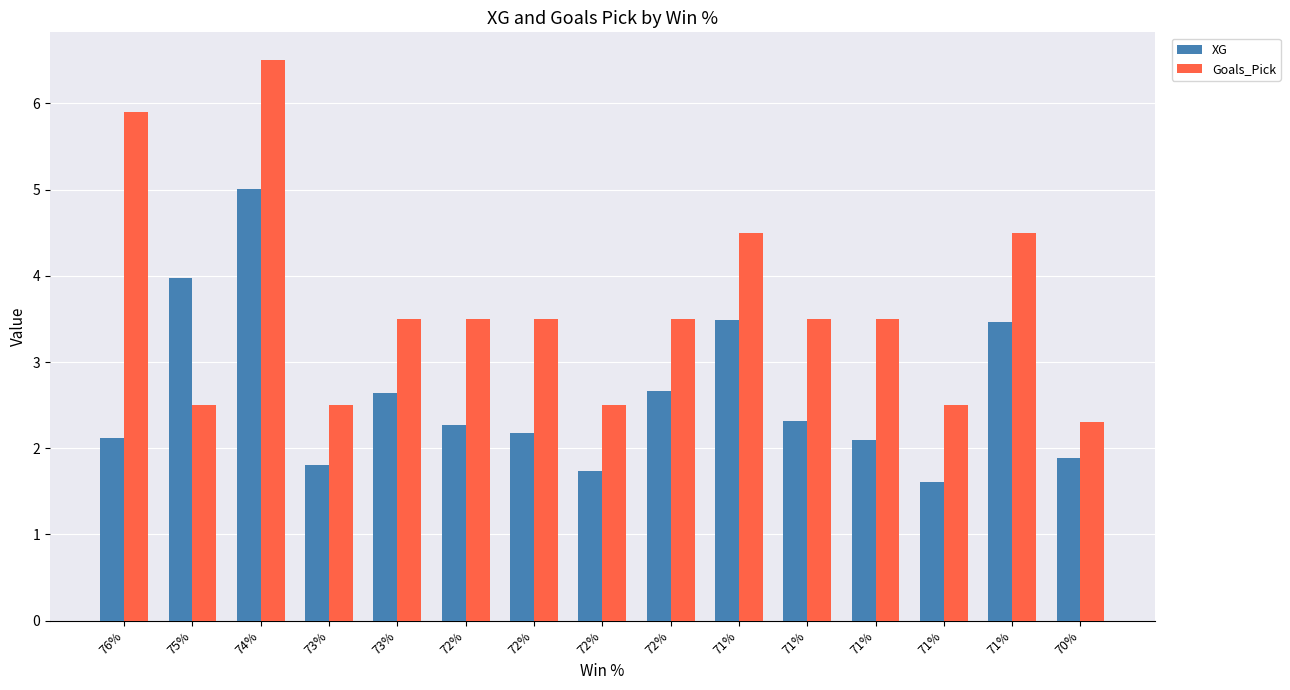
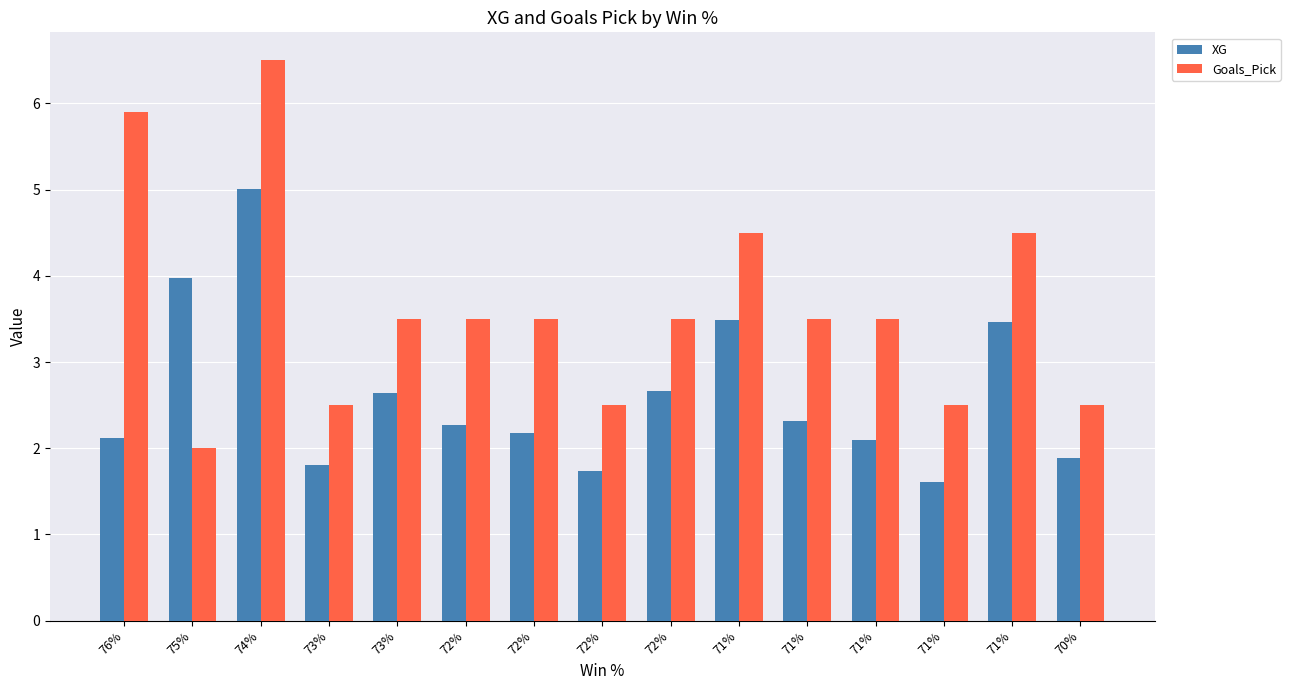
Goals_Pick, 75%: 2.5 -> 2.0
Goals_Pick, 70%: 2.3 -> 2.5
